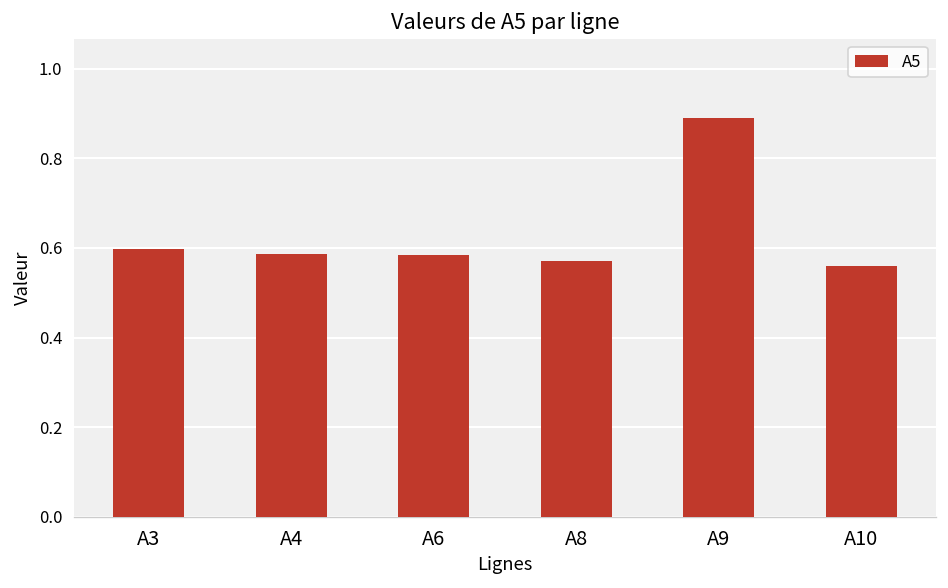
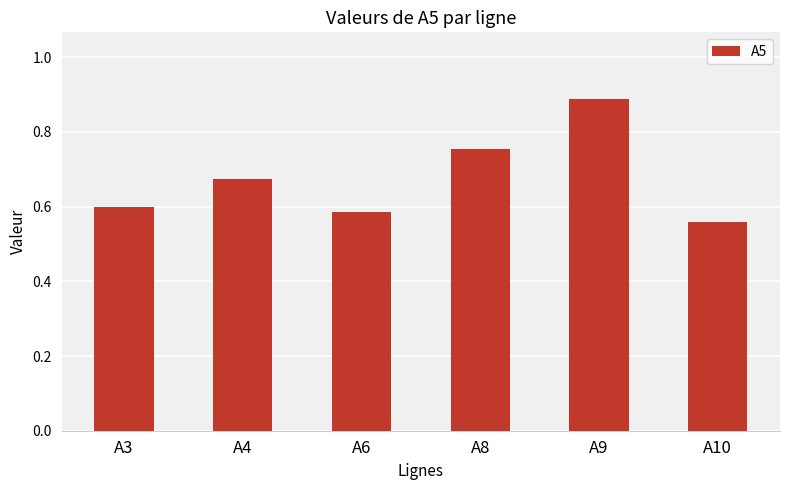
A4: 0.59 -> 0.67
A8: 0.57 -> 0.75
